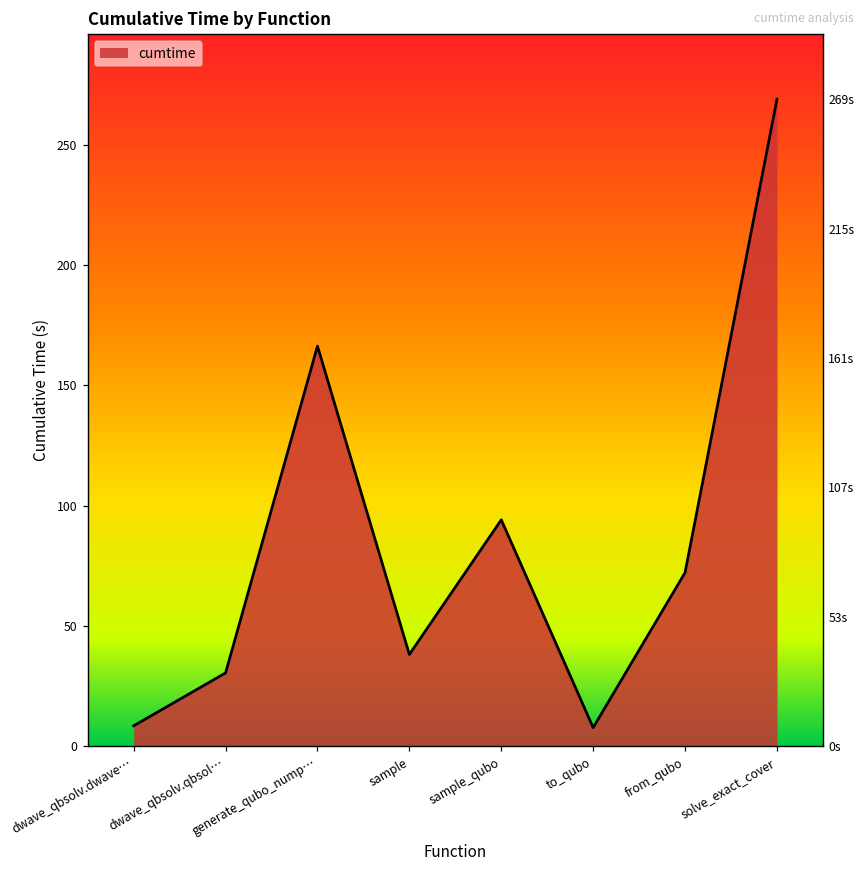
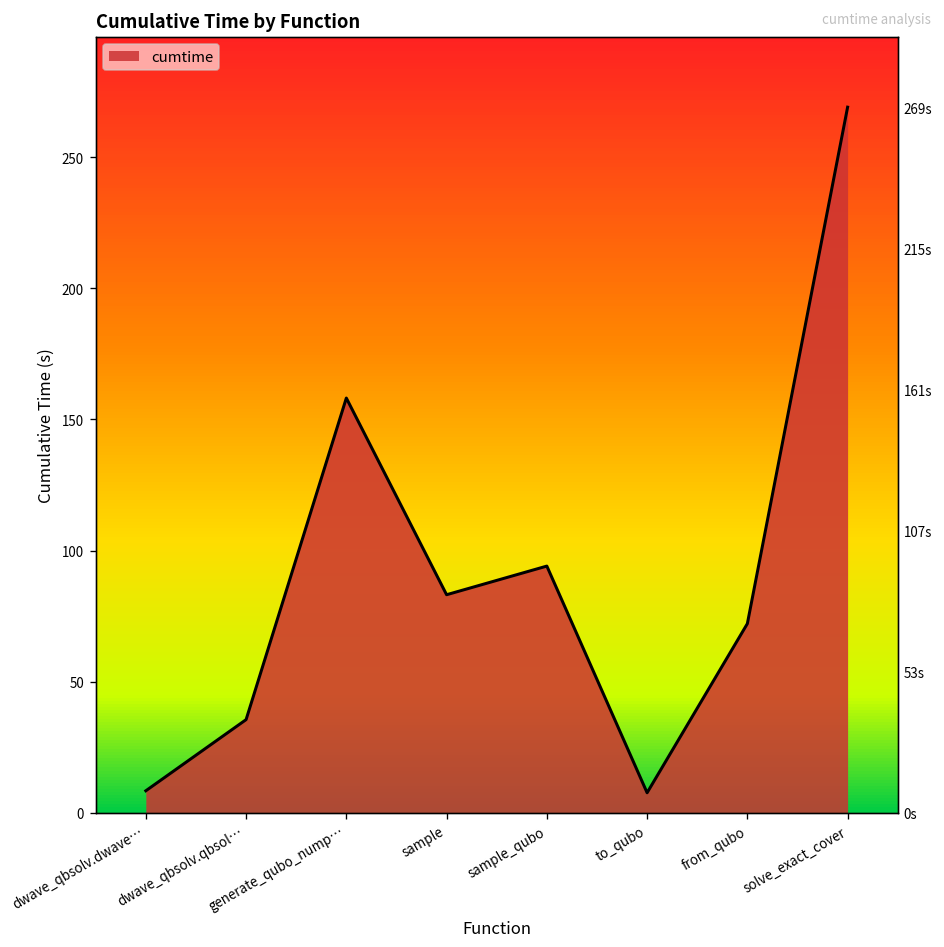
dwave_qbsolv.qbsol…: 30 -> 36
generate_qubo_nump…: 166 -> 158
sample: 38 -> 83
